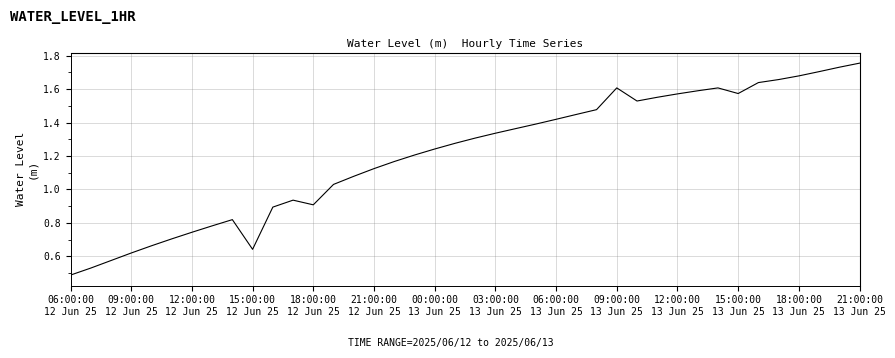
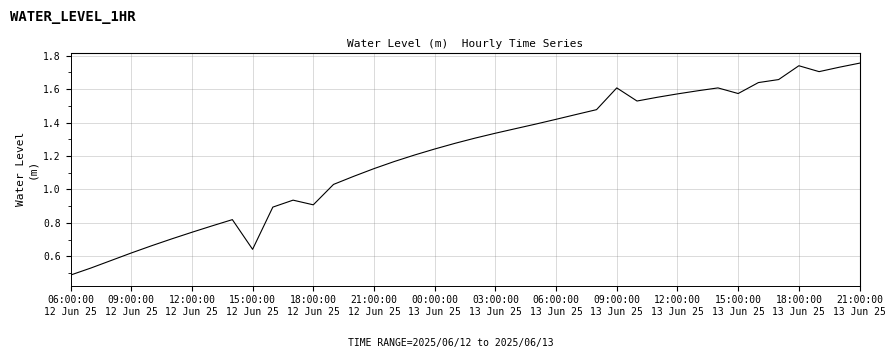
18:00:00 13 Jun 25: 1.68 -> 1.74
